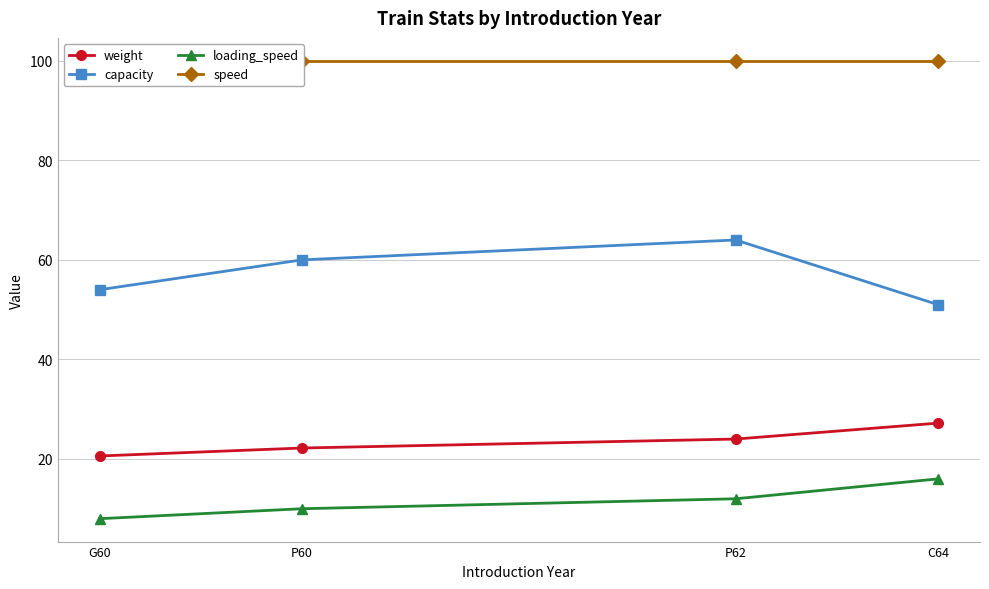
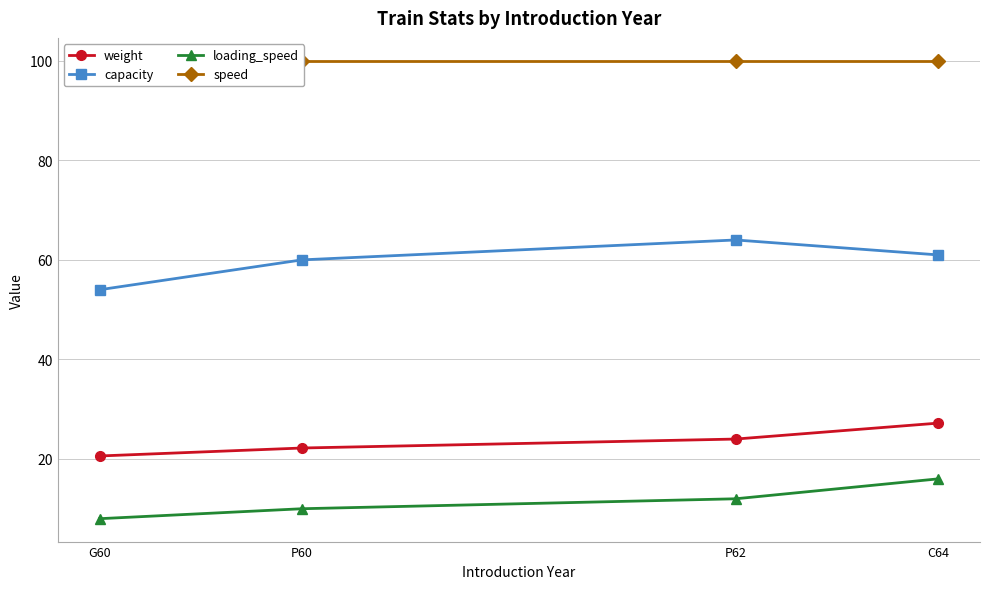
capacity, C64: 51 -> 61
